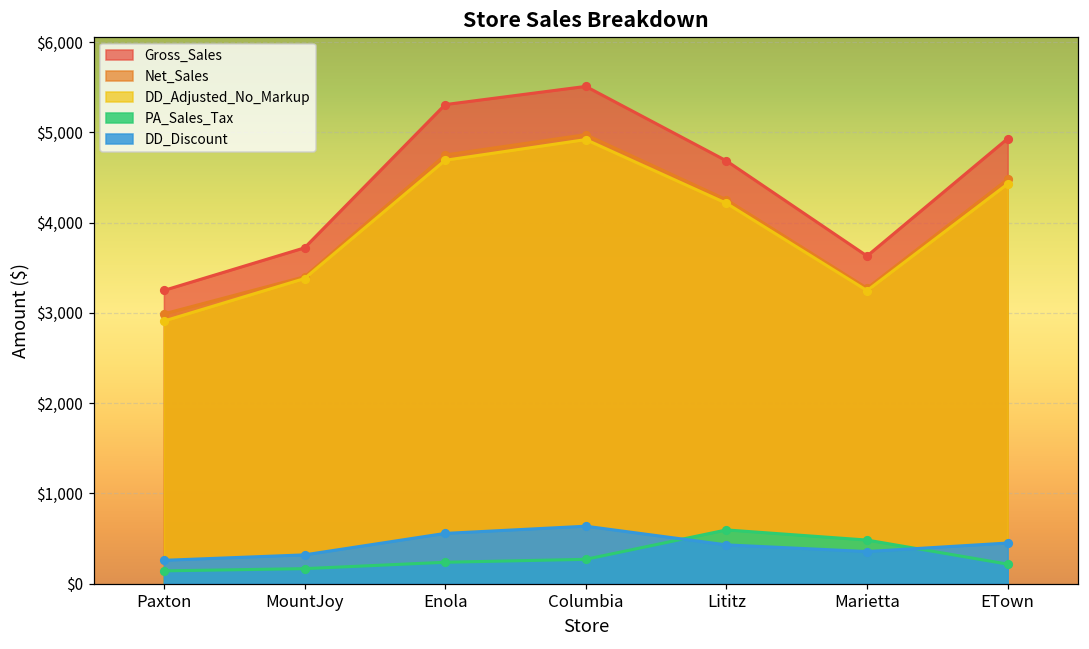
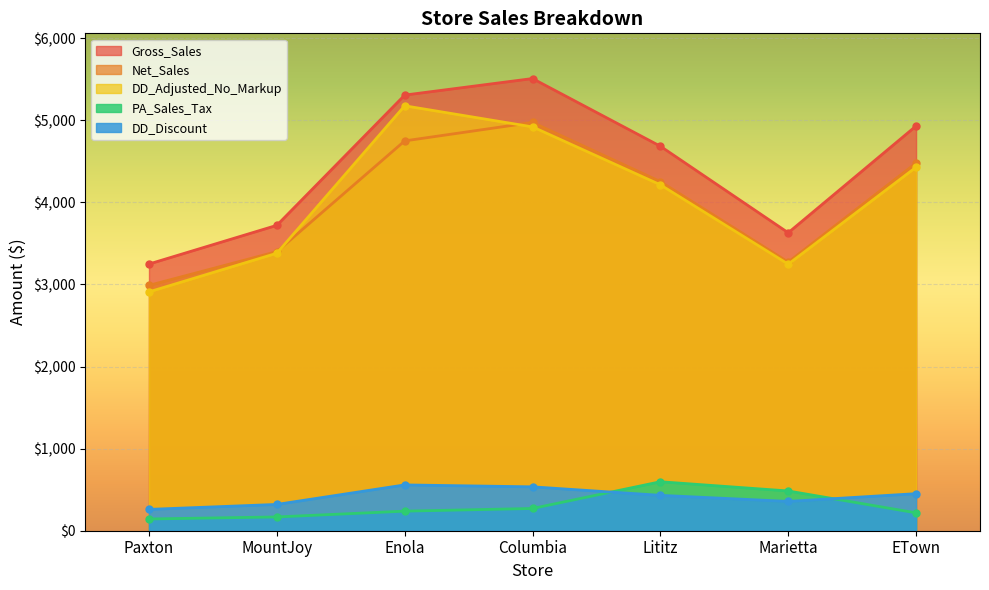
DD_Adjusted_No_Markup, Enola: $4,700 -> $5,200
DD_Discount, Columbia: $600 -> $500
